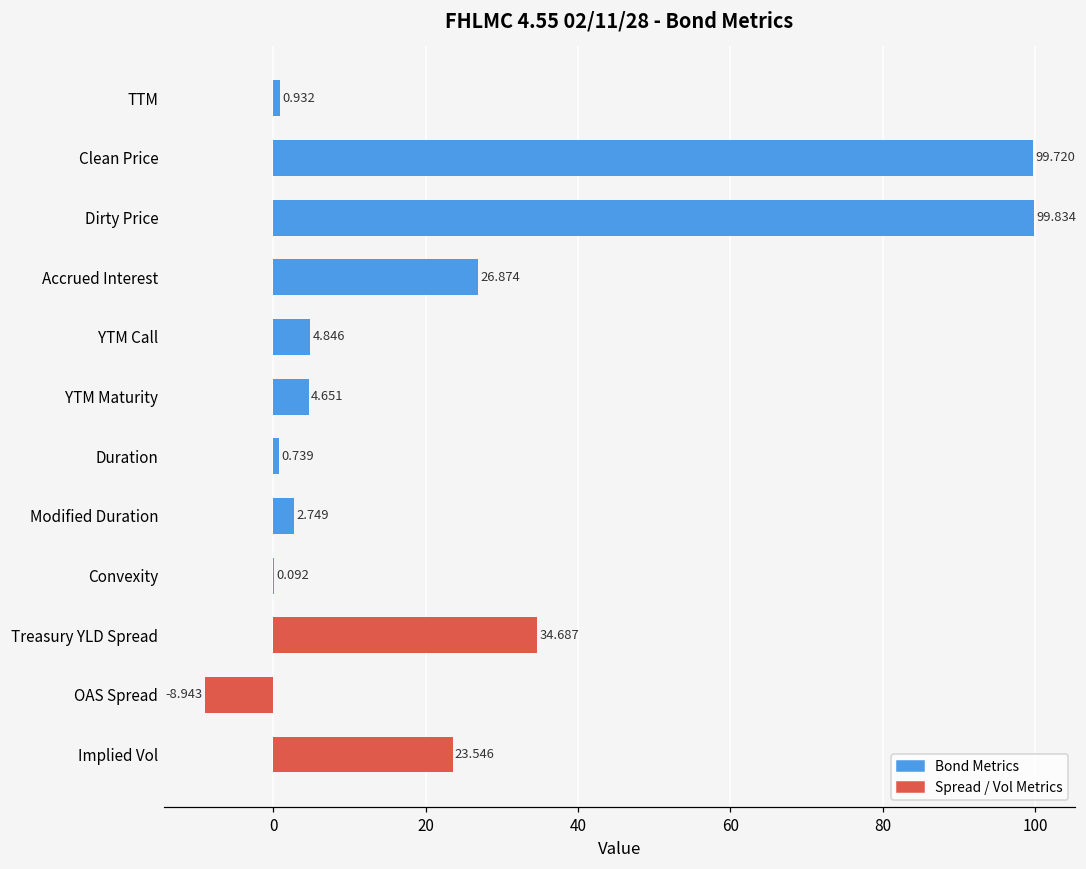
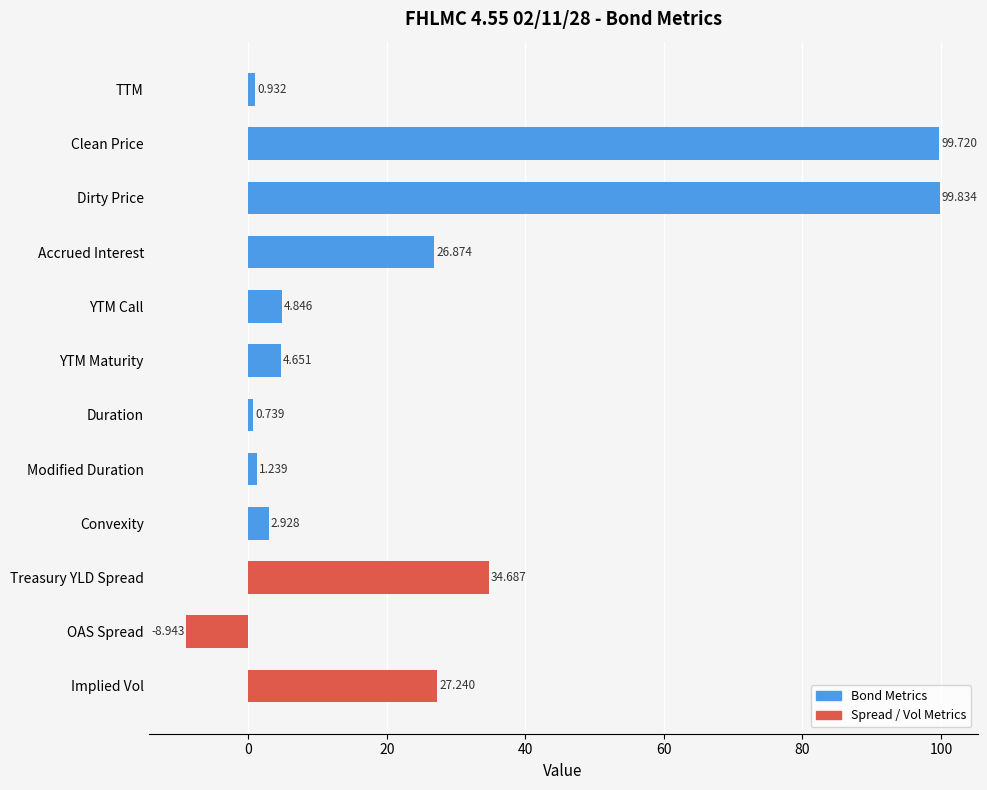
Modified Duration: 2.749 -> 1.239
Convexity: 0.092 -> 2.928
Implied Vol: 23.546 -> 27.240
